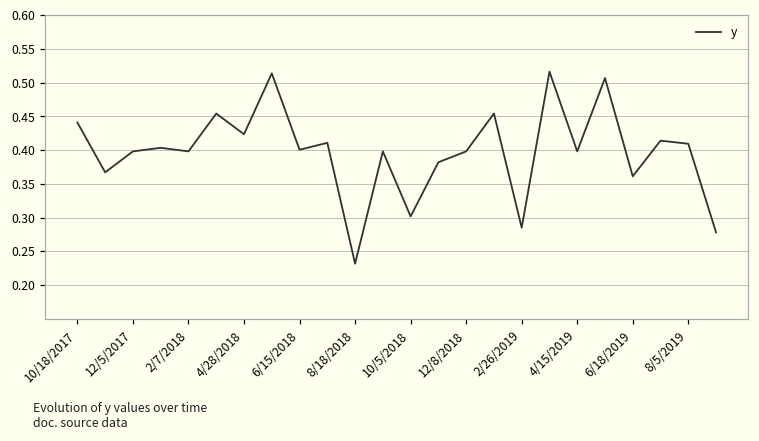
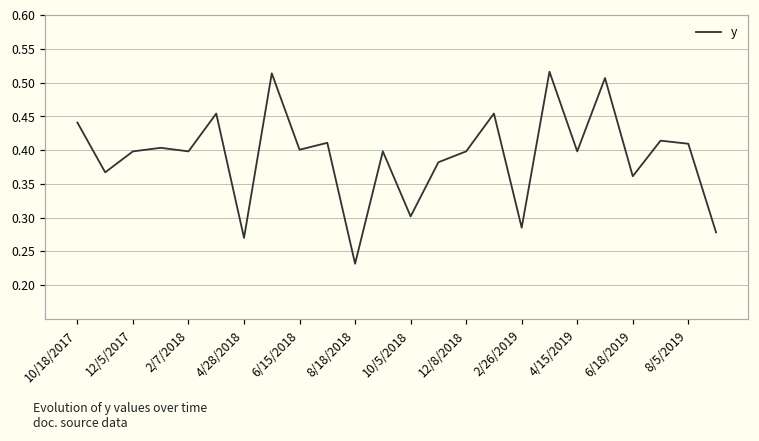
4/28/2018: 0.42 -> 0.27
